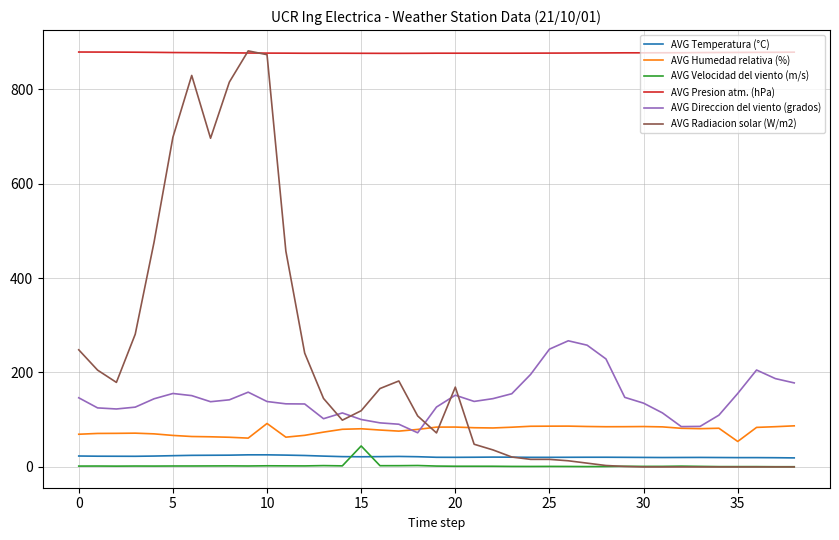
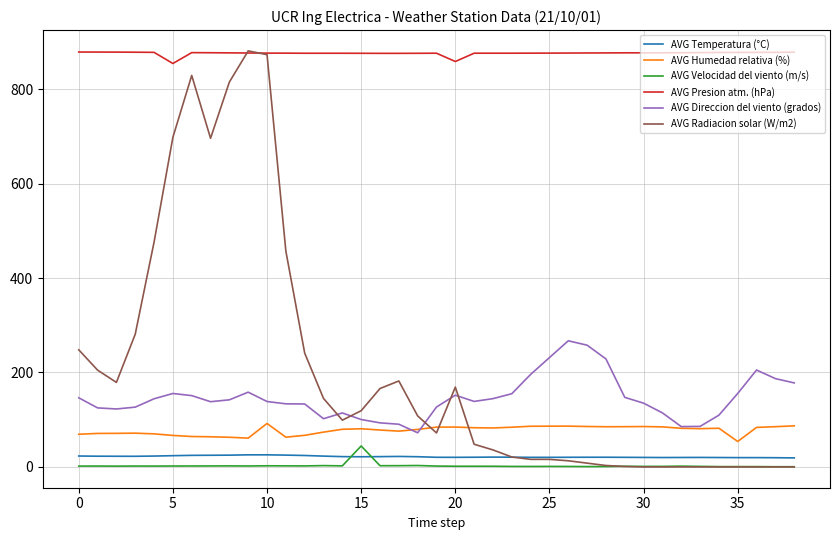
AVG Presion atm. (hPa), 5: 880 -> 850
AVG Presion atm. (hPa), 20: 880 -> 860
AVG Direccion del viento (grados), 25: 250 -> 230
